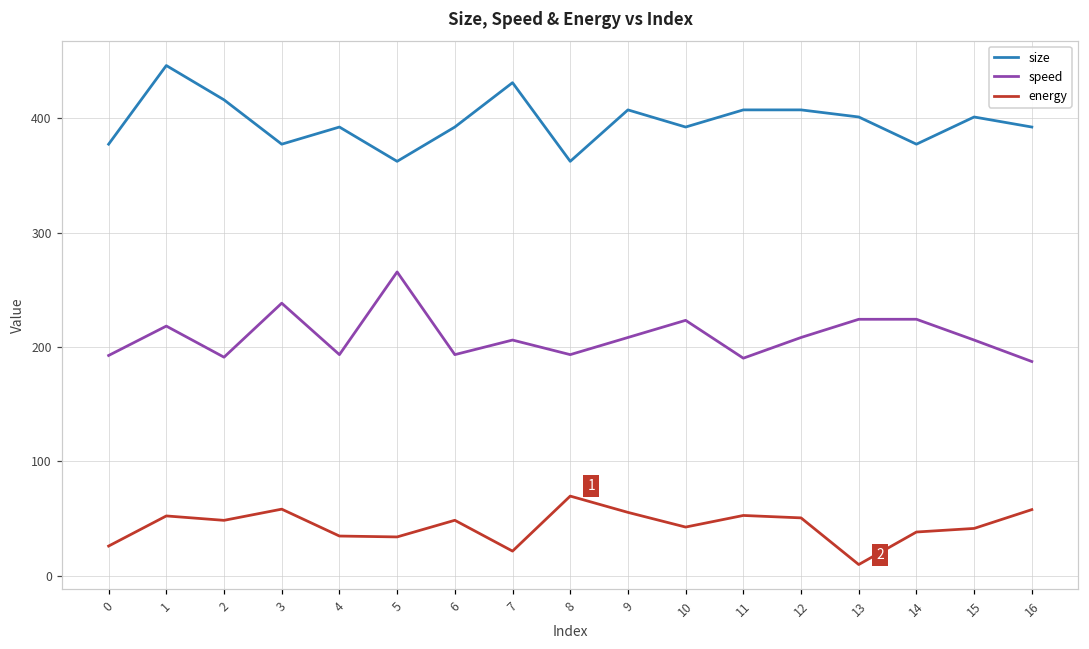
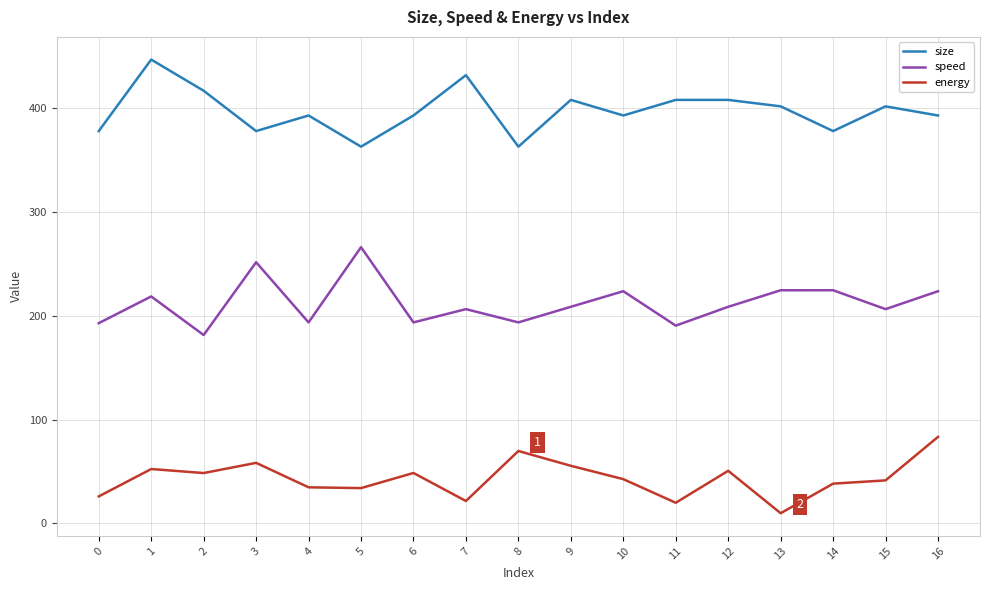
speed, 2: 191 -> 181
speed, 3: 238 -> 251
energy, 11: 53 -> 20
speed, 16: 187 -> 223
energy, 16: 58 -> 83
